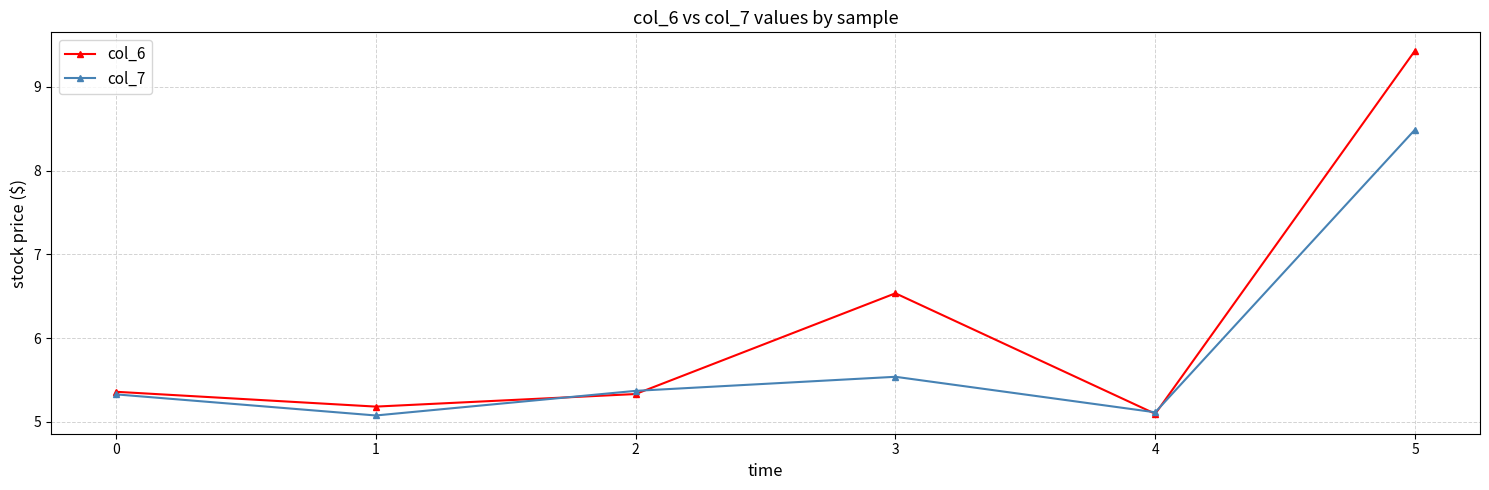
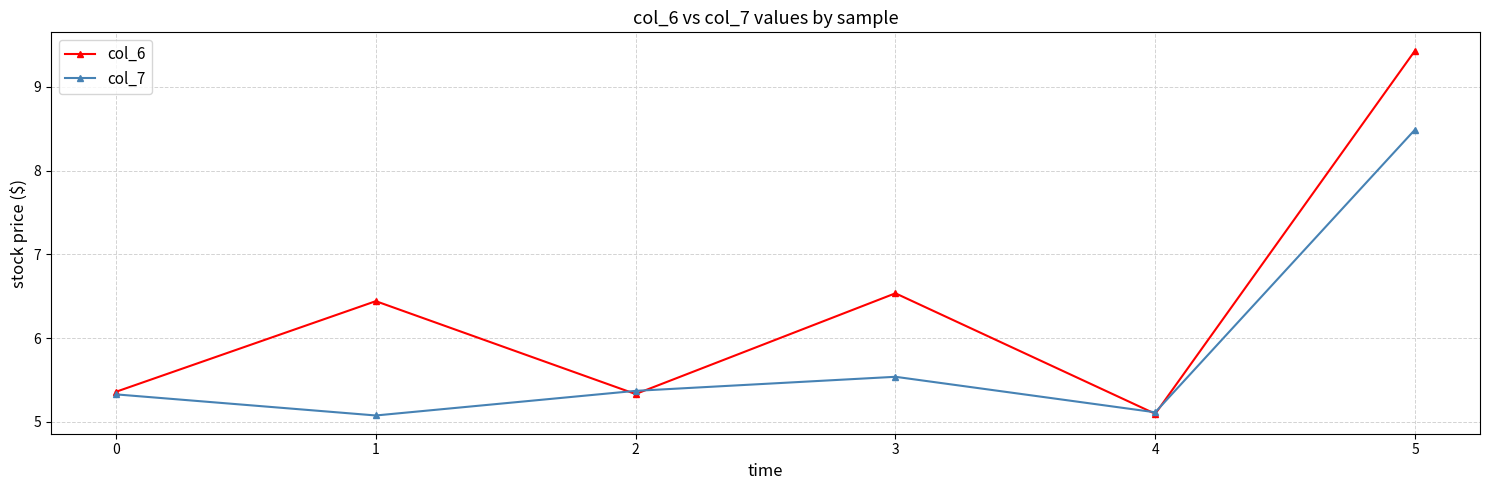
col_6, 1: 5.2 -> 6.4
